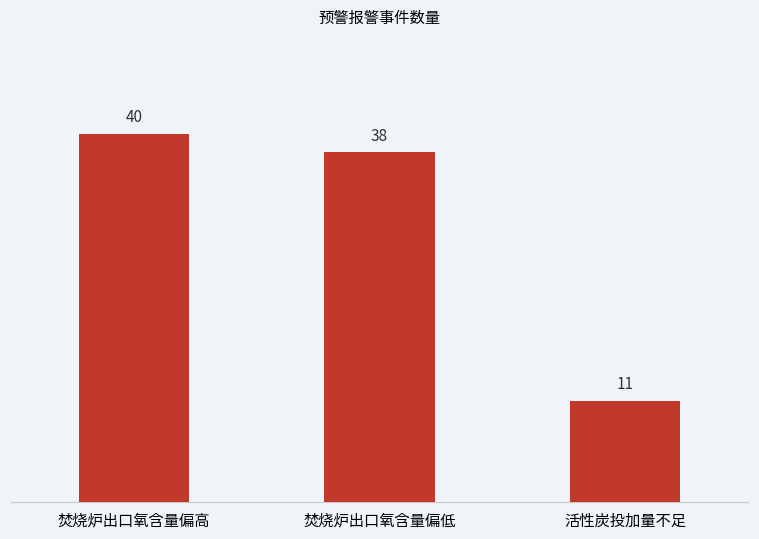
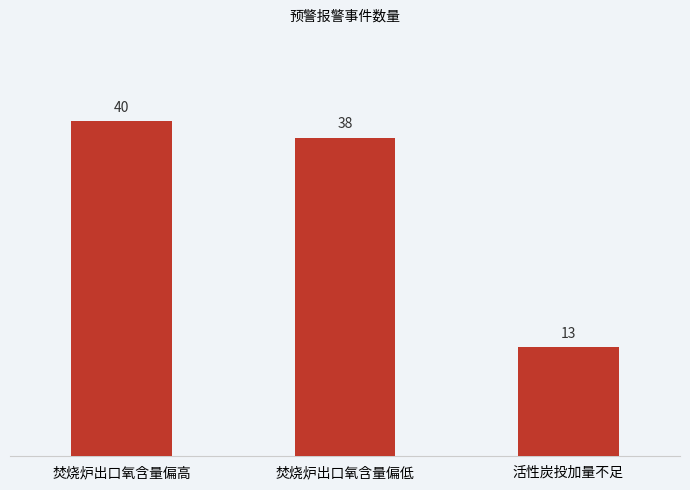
活性炭投加量不足: 11 -> 13
